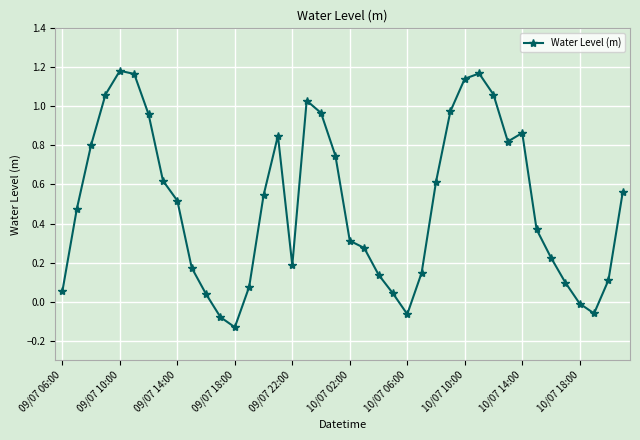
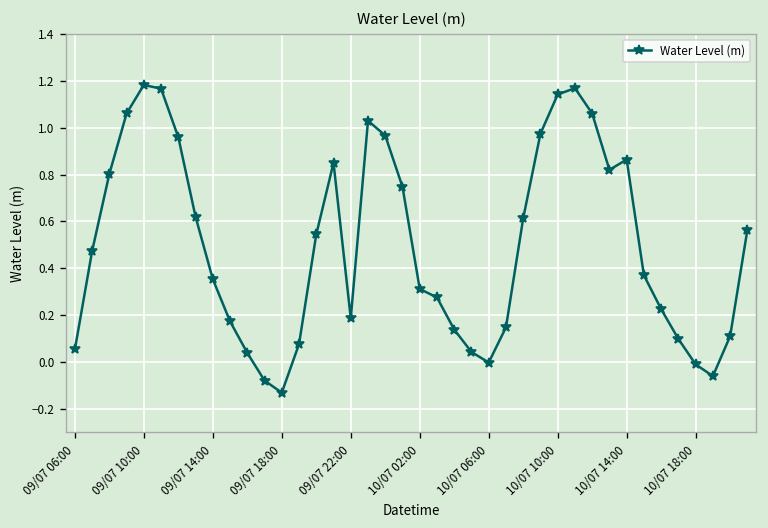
09/07 14:00: 0.52 -> 0.35
10/07 06:00: -0.06 -> 0.00
